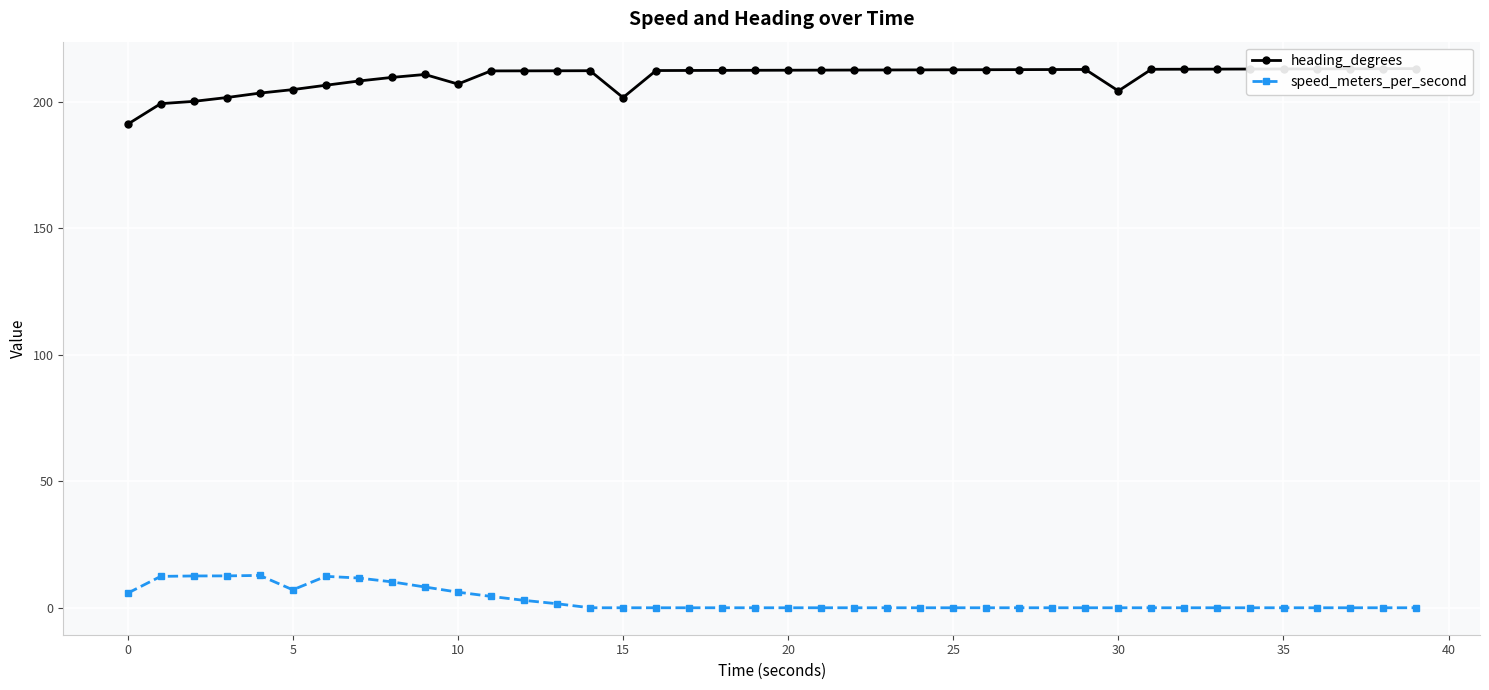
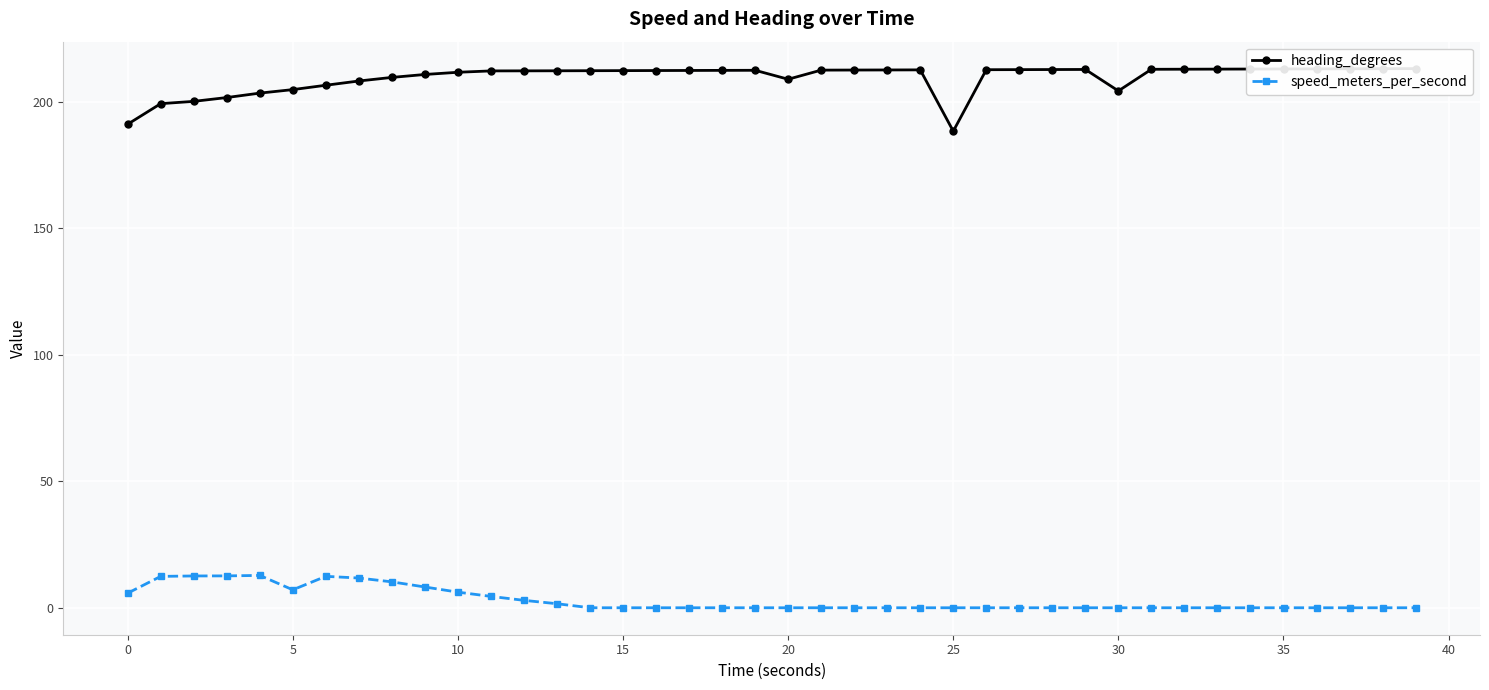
heading_degrees, 10: 207 -> 212
heading_degrees, 15: 202 -> 212
heading_degrees, 20: 212 -> 209
heading_degrees, 25: 213 -> 188
